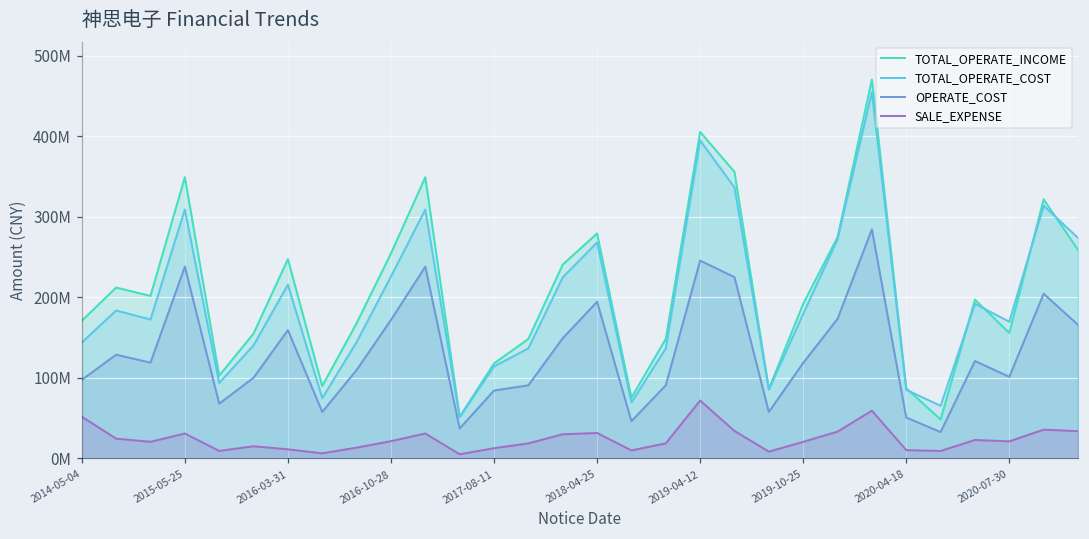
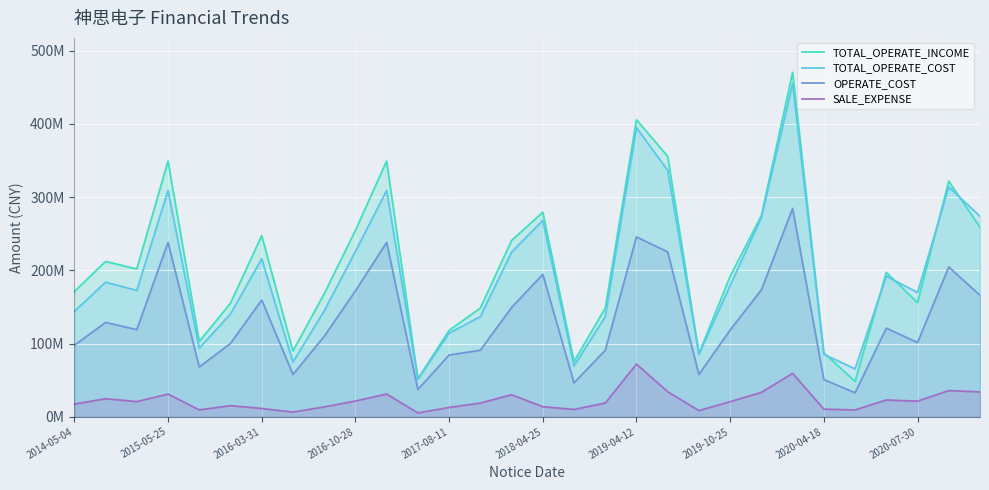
SALE_EXPENSE, 2014-05-04: 50000000 -> 20000000
SALE_EXPENSE, 2018-04-25: 30000000 -> 10000000
